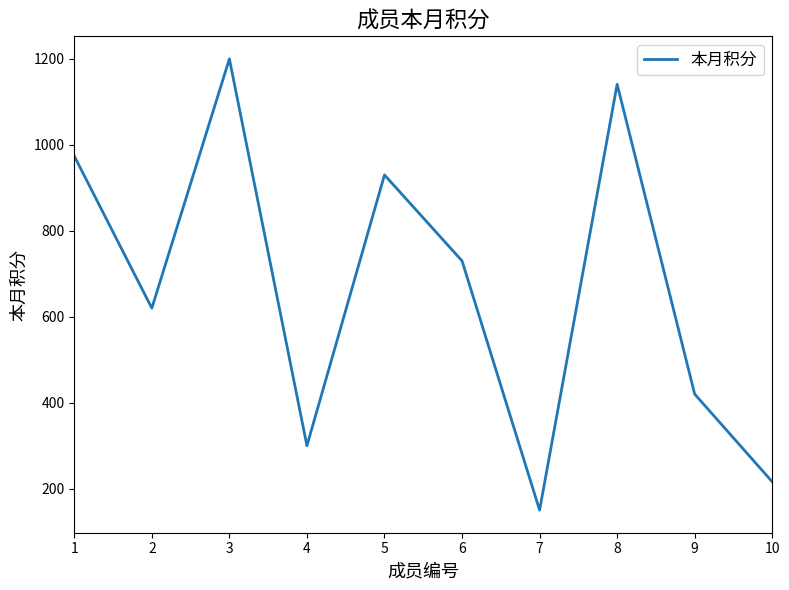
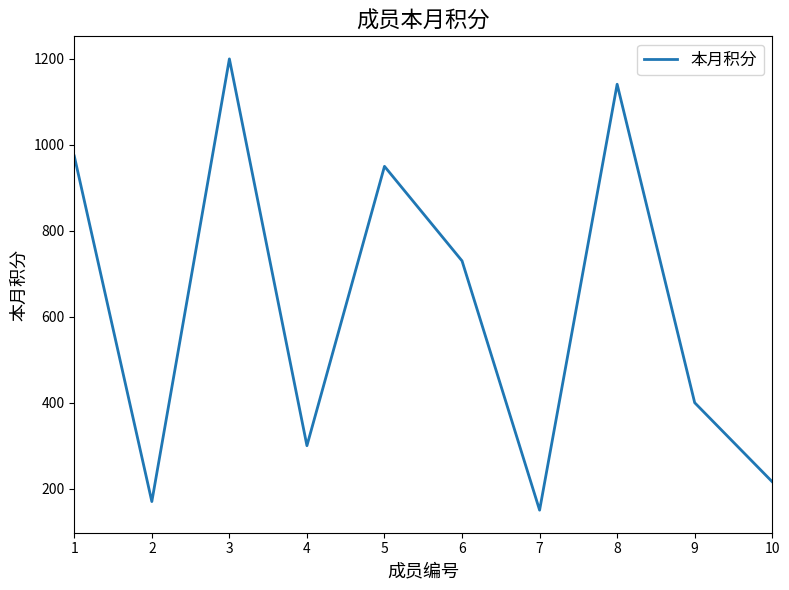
2: 620 -> 170
5: 930 -> 950
9: 420 -> 400
